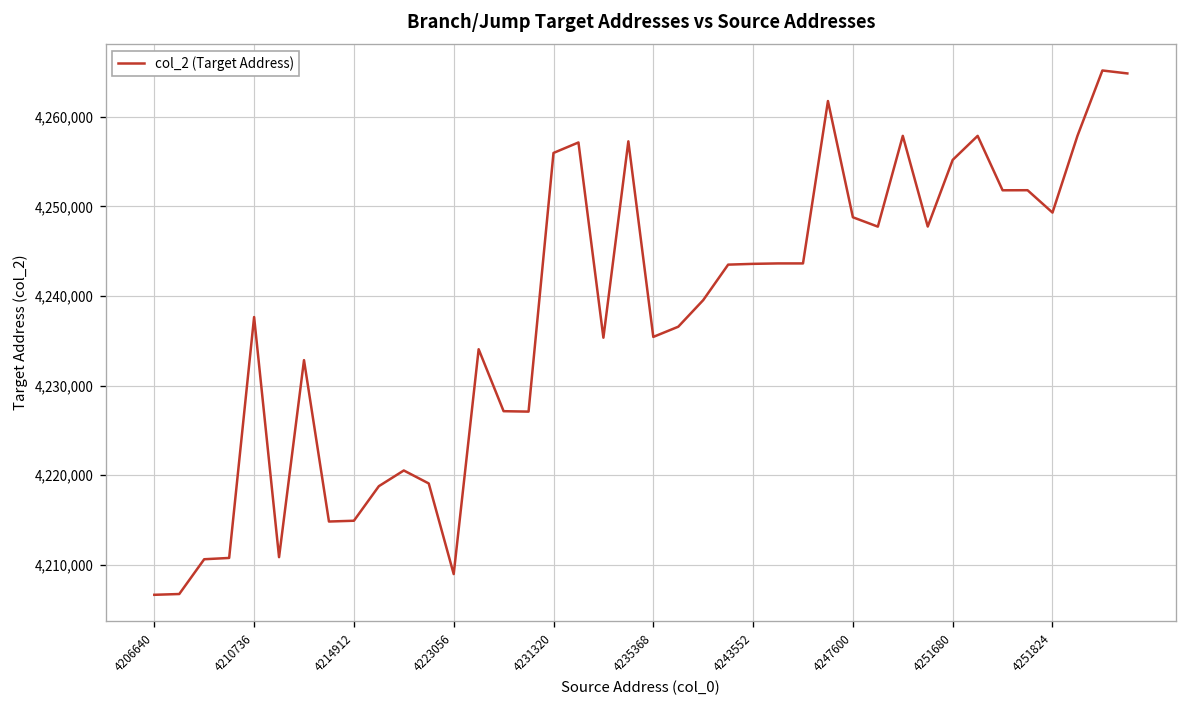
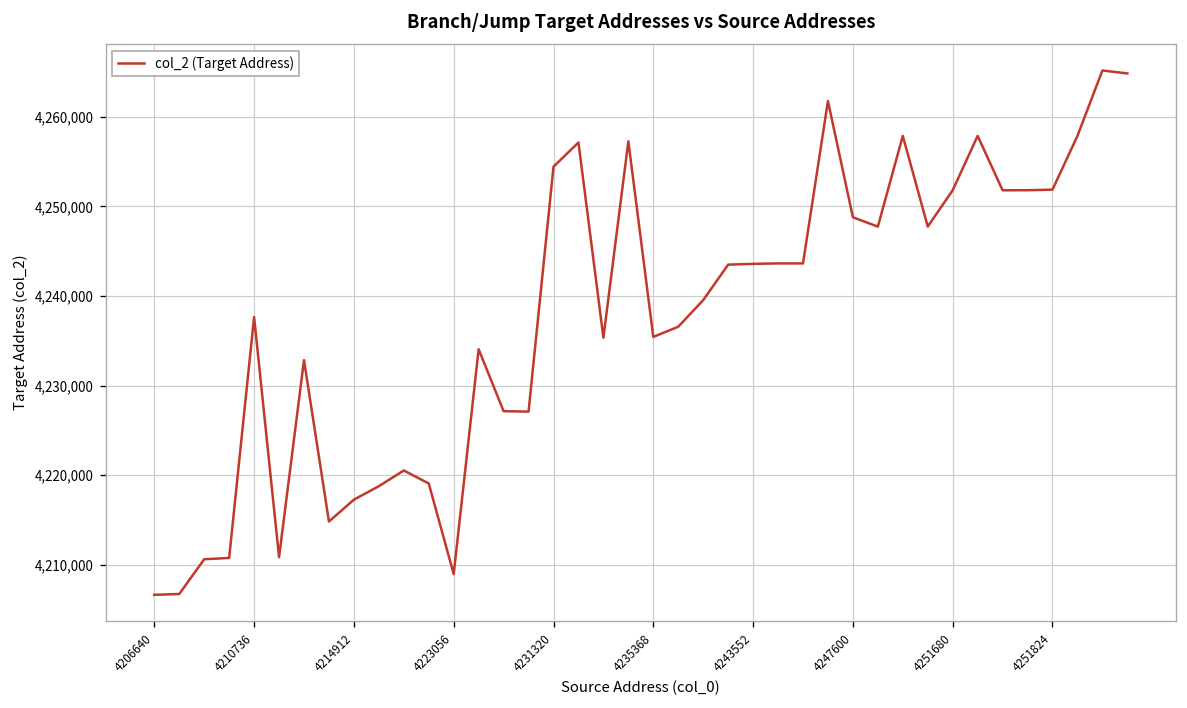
4214912: 4,215,000 -> 4,217,000
4231320: 4,256,000 -> 4,254,000
4251680: 4,255,000 -> 4,252,000
4251824: 4,249,000 -> 4,252,000
